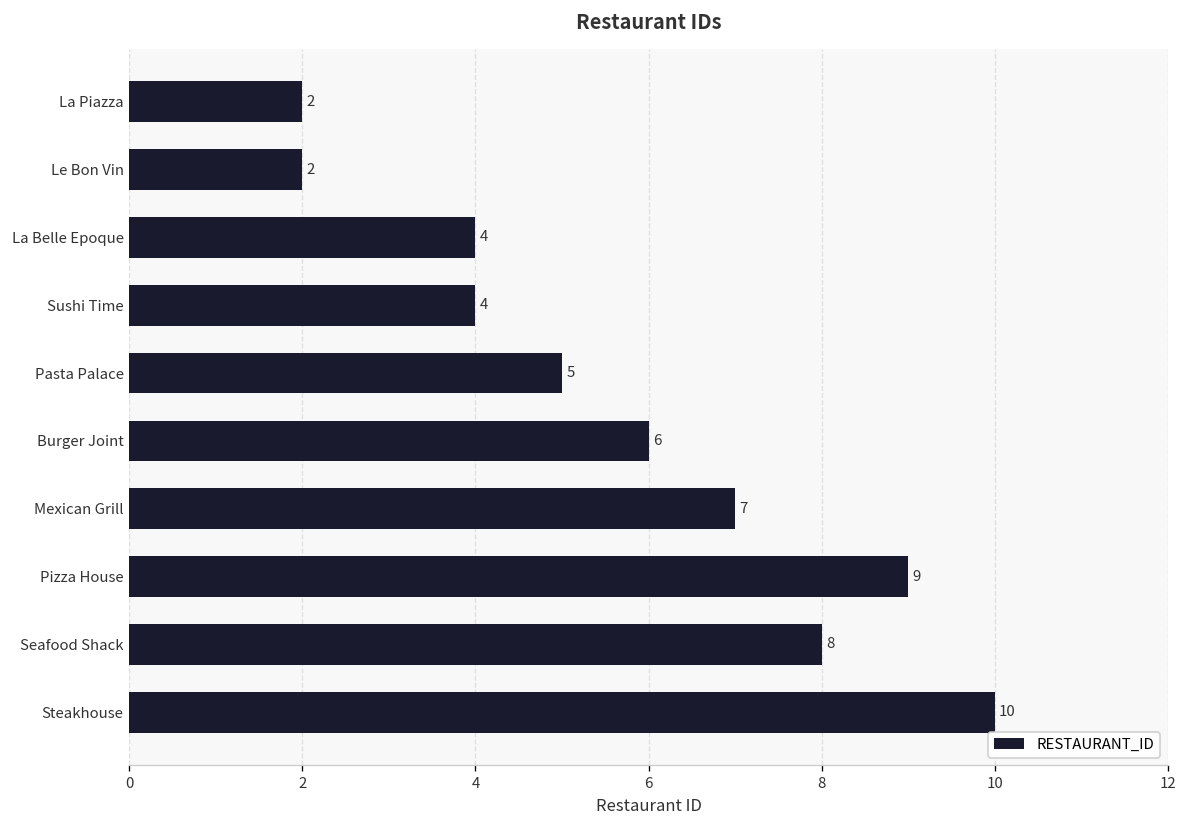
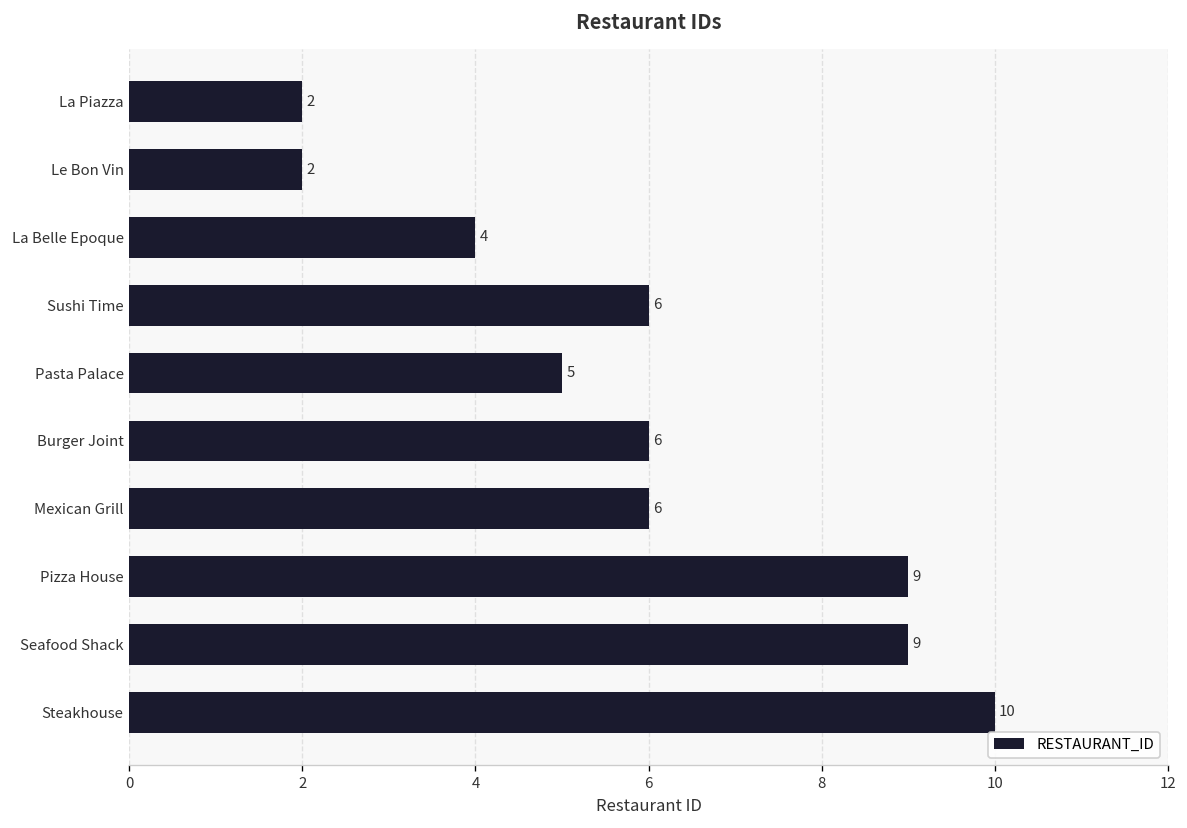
Sushi Time: 4 -> 6
Mexican Grill: 7 -> 6
Seafood Shack: 8 -> 9
